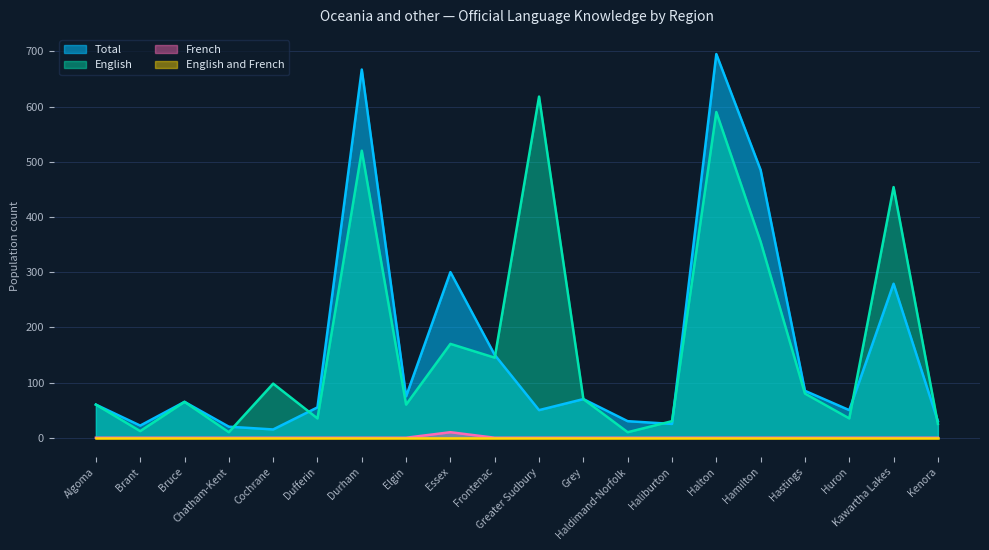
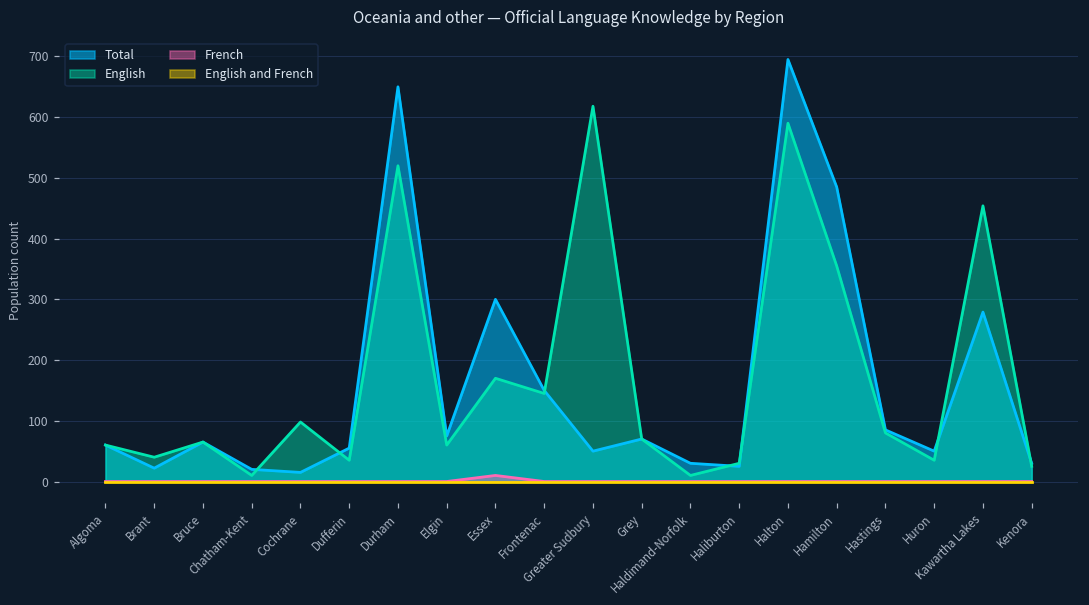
English, Brant: 10 -> 40
Total, Durham: 670 -> 650
